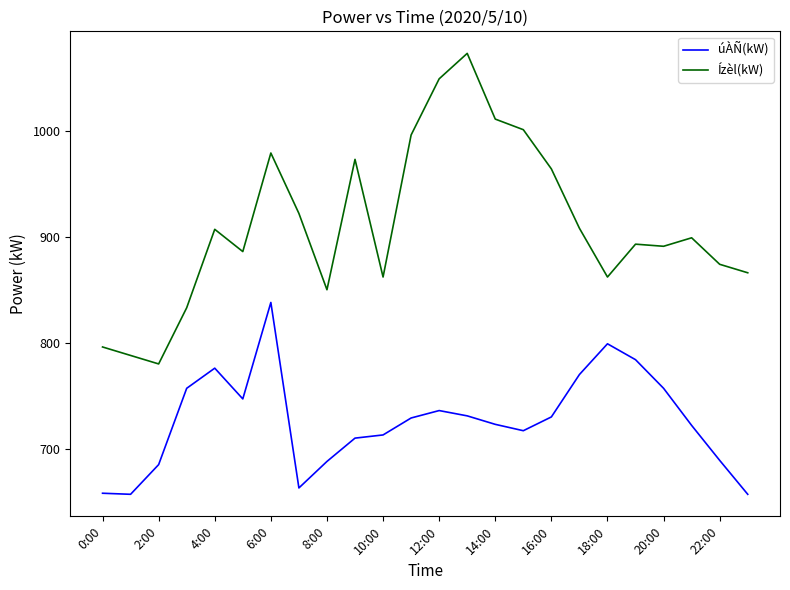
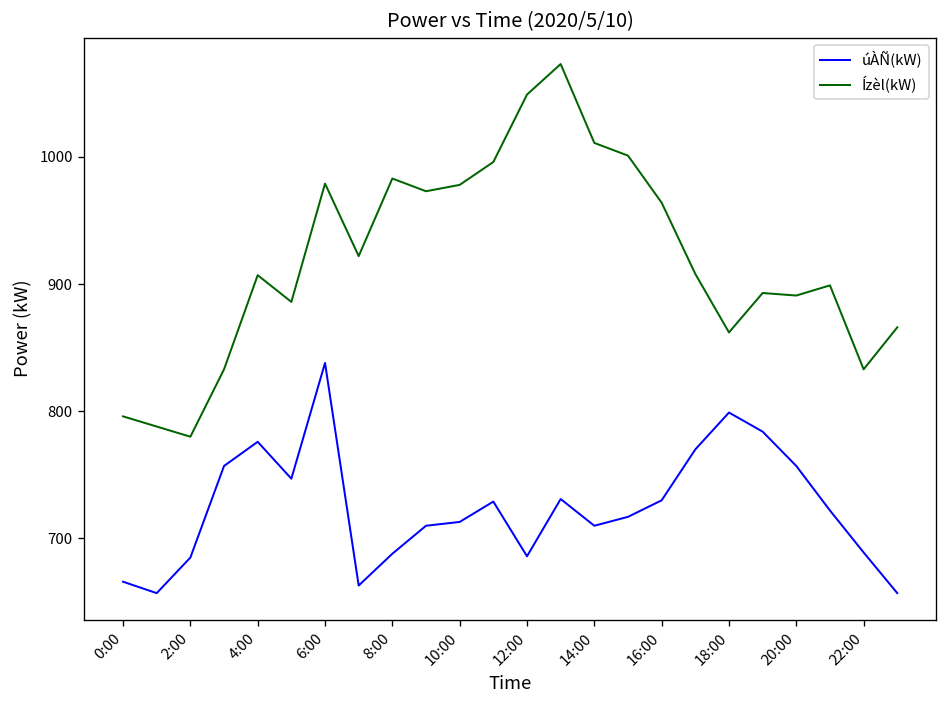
úÀÑ(kW), 0:00: 658 -> 666
Ízèl(kW), 8:00: 850 -> 983
Ízèl(kW), 10:00: 862 -> 978
úÀÑ(kW), 12:00: 736 -> 686
úÀÑ(kW), 14:00: 723 -> 710
Ízèl(kW), 22:00: 874 -> 833
